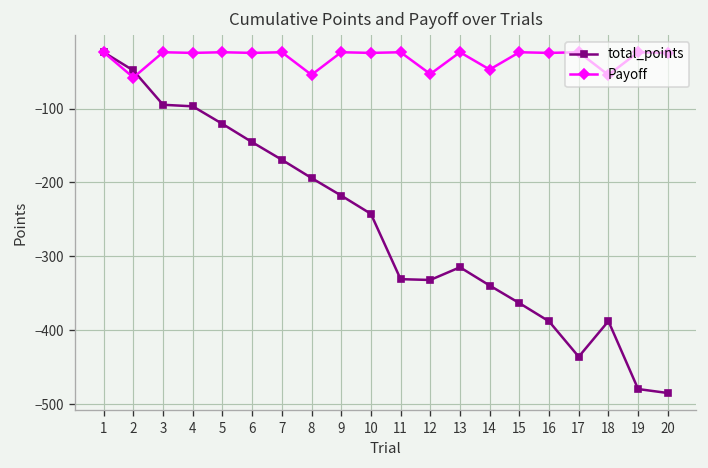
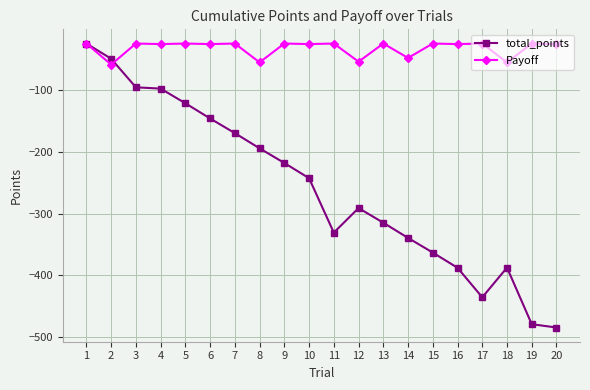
total_points, 12: -330 -> -290
